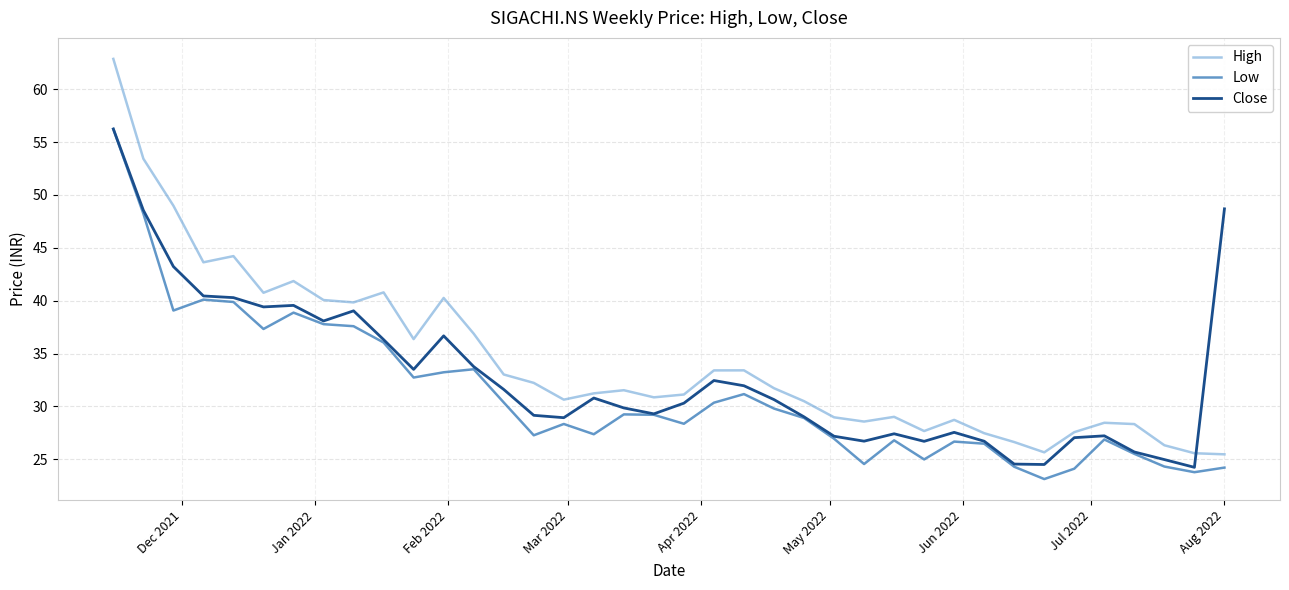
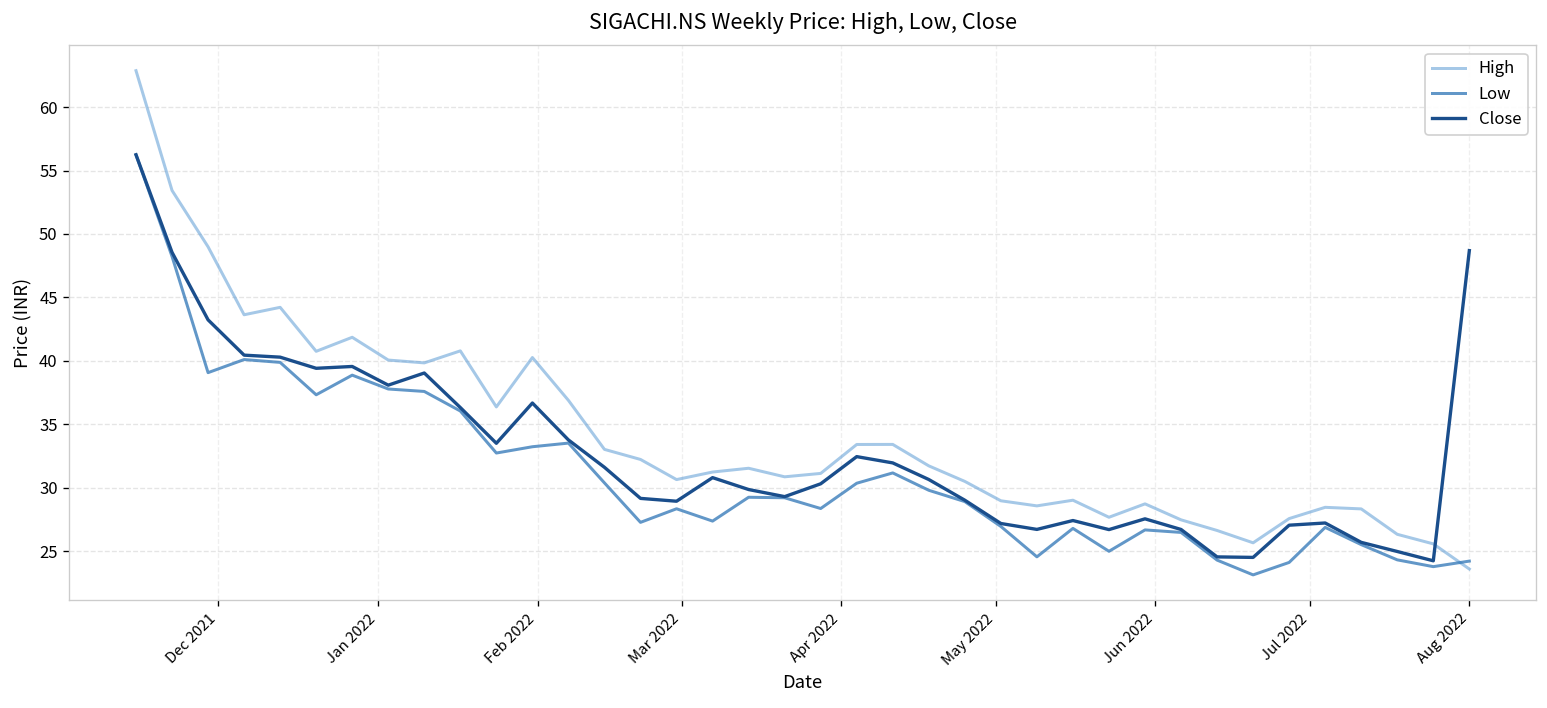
High, Aug 2022: 25.5 -> 23.6
